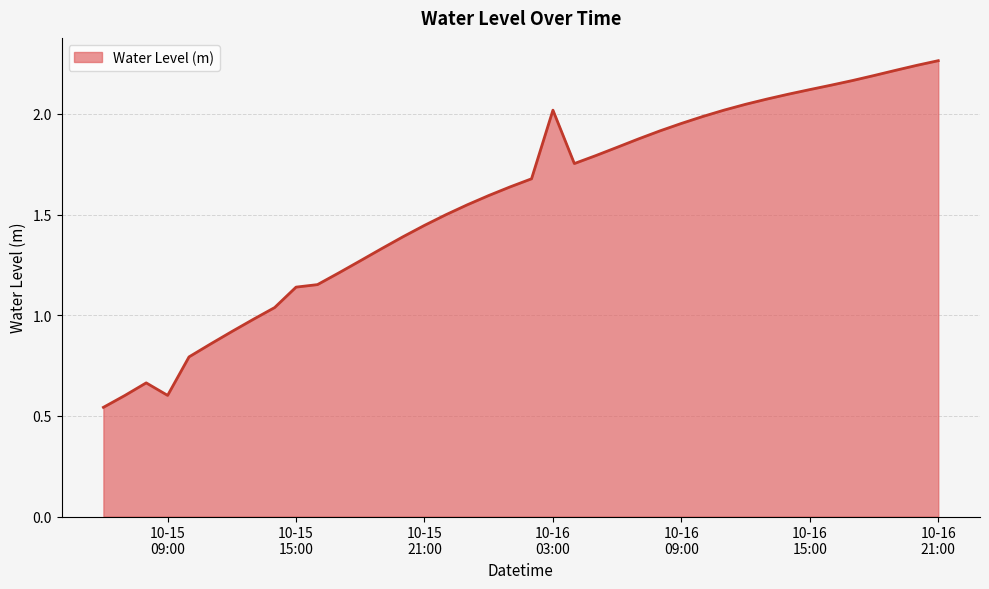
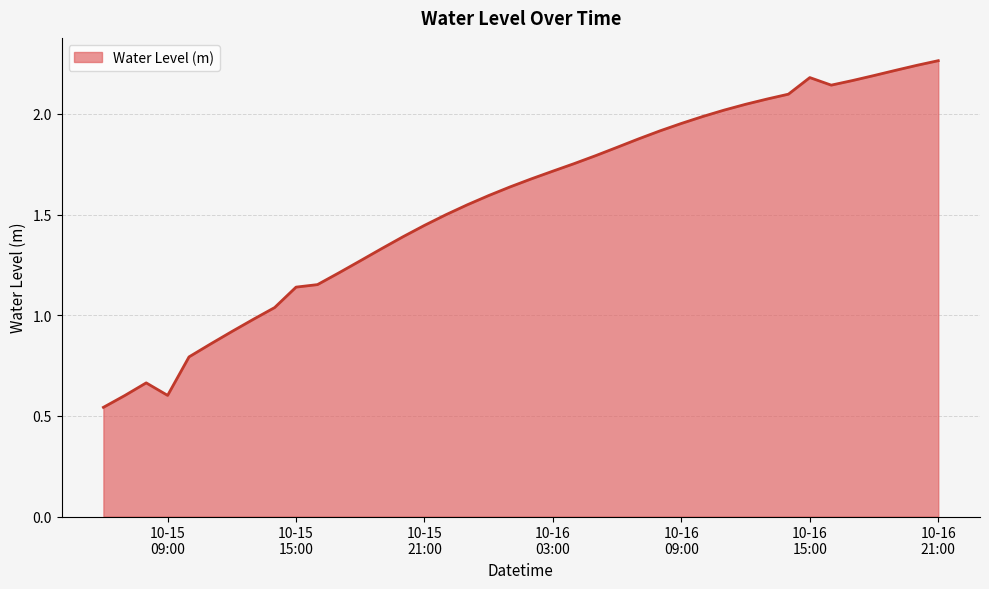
10-16 03:00: 2.02 -> 1.72
10-16 15:00: 2.12 -> 2.18
